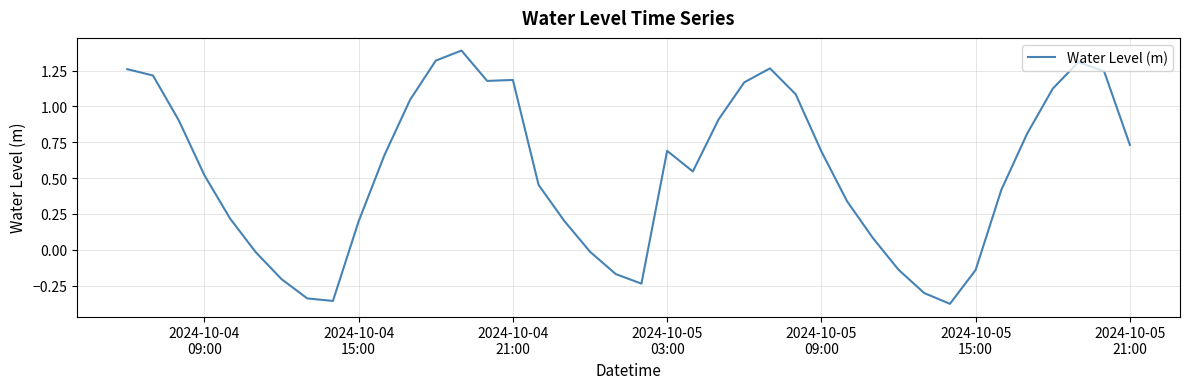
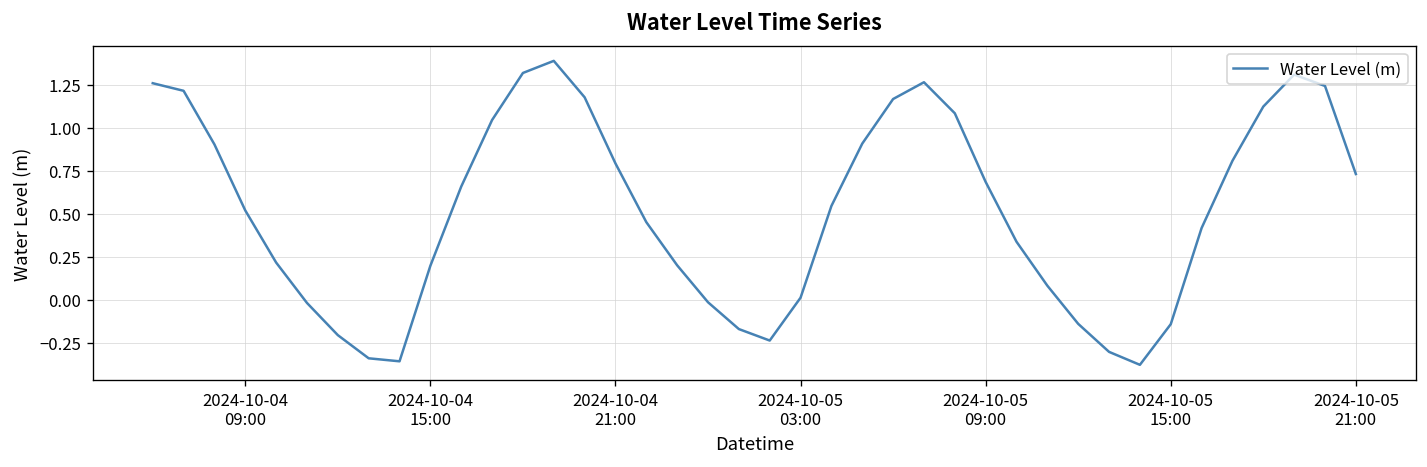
2024-10-04 21:00: 1.18 -> 0.79
2024-10-05 03:00: 0.69 -> 0.01
